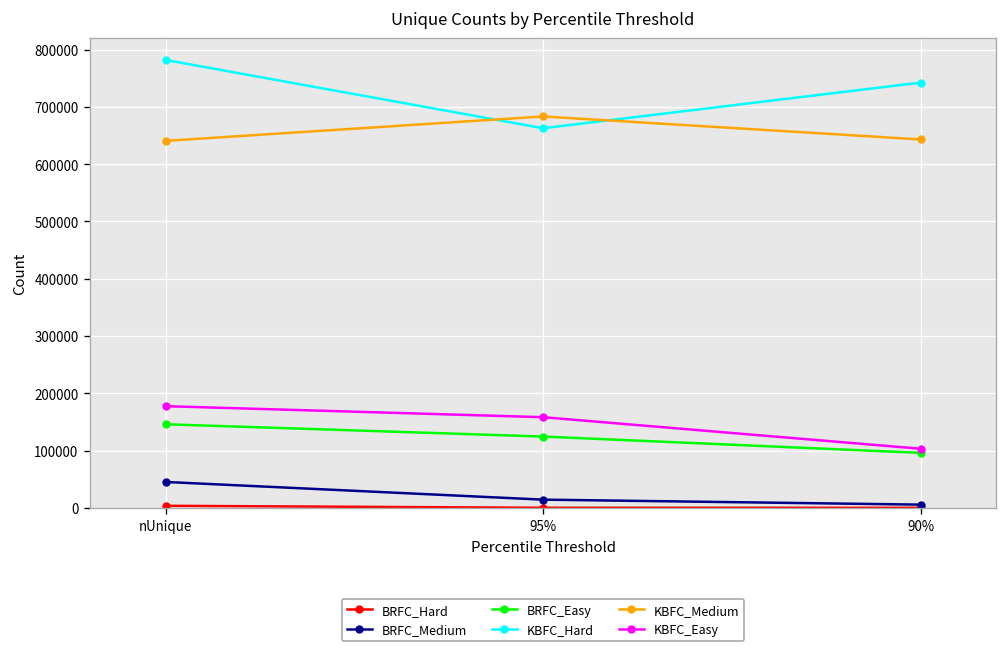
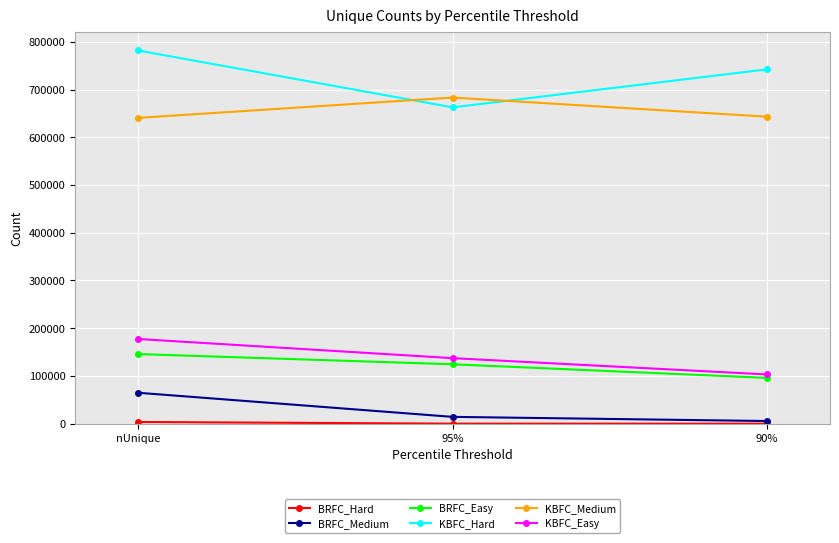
BRFC_Medium, nUnique: 50000 -> 60000
KBFC_Easy, 95%: 160000 -> 140000
